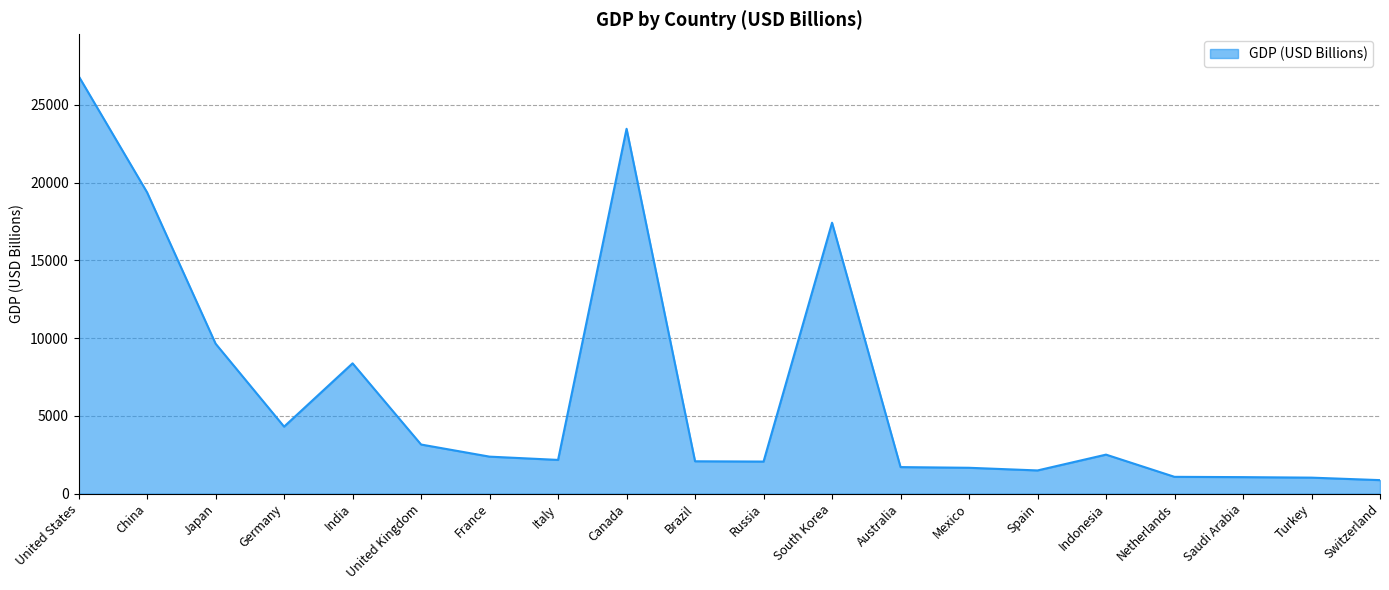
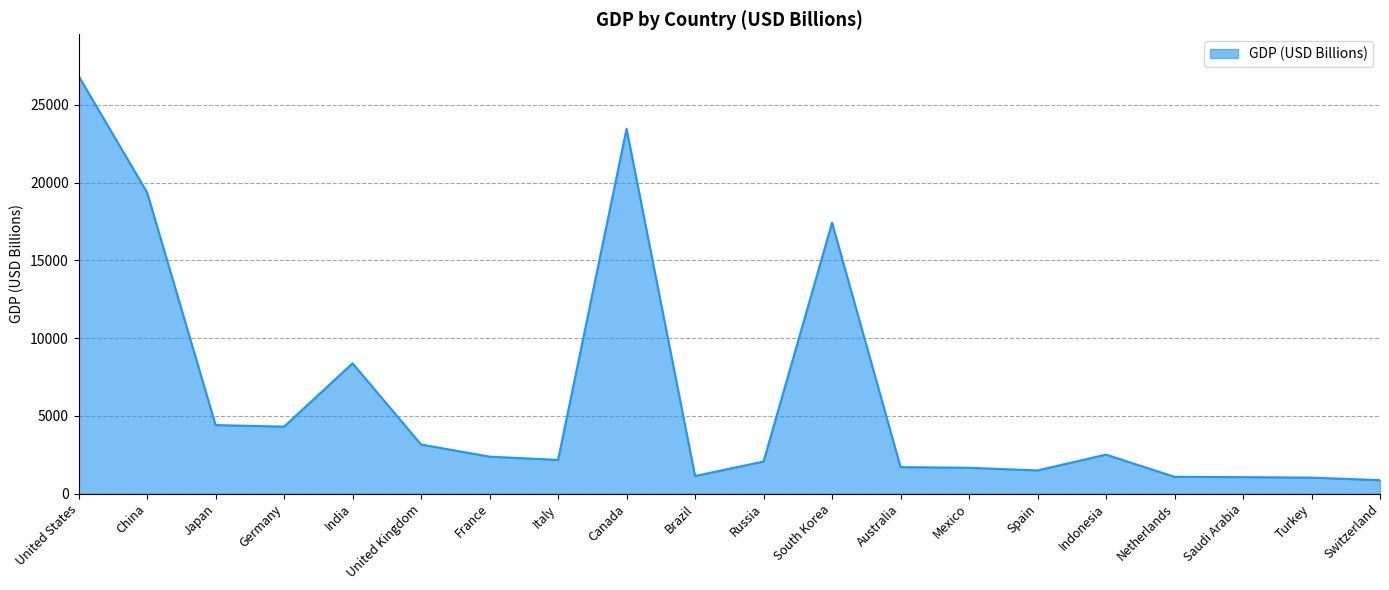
Japan: 9600 -> 4400
Brazil: 2100 -> 1100
